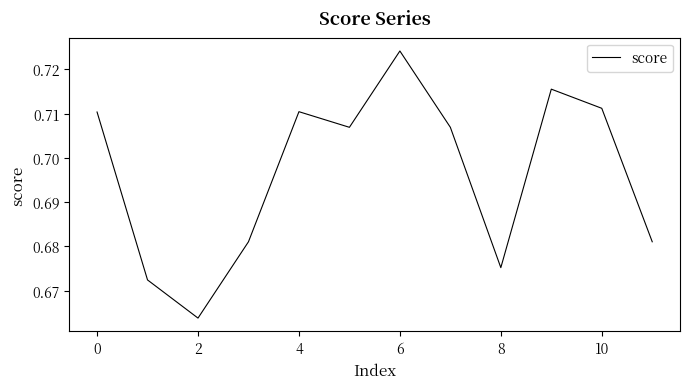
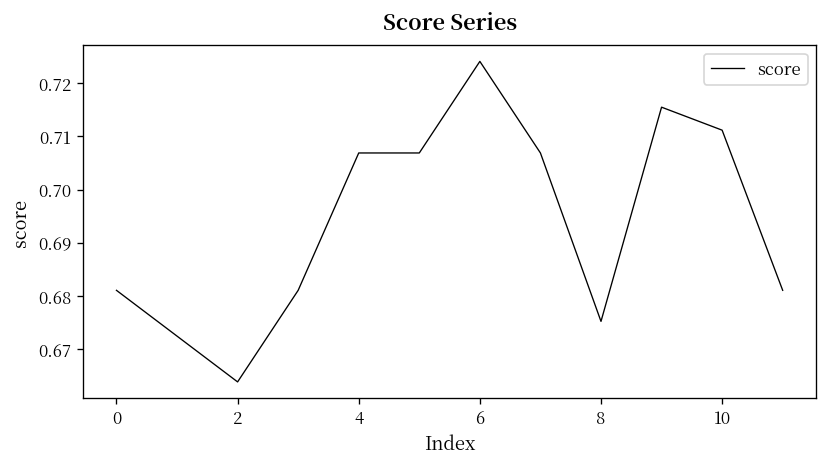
0: 0.710 -> 0.681
4: 0.710 -> 0.707
